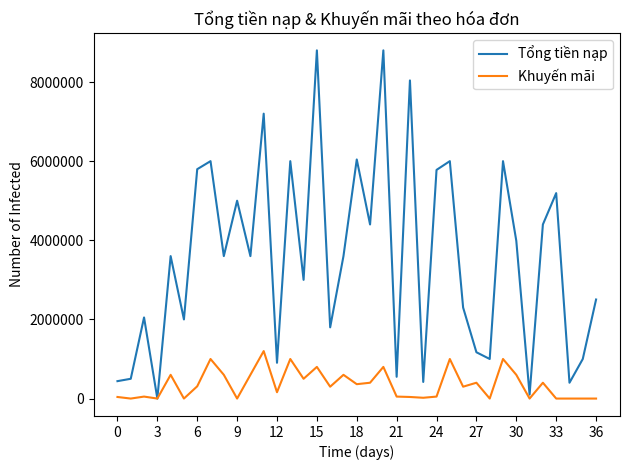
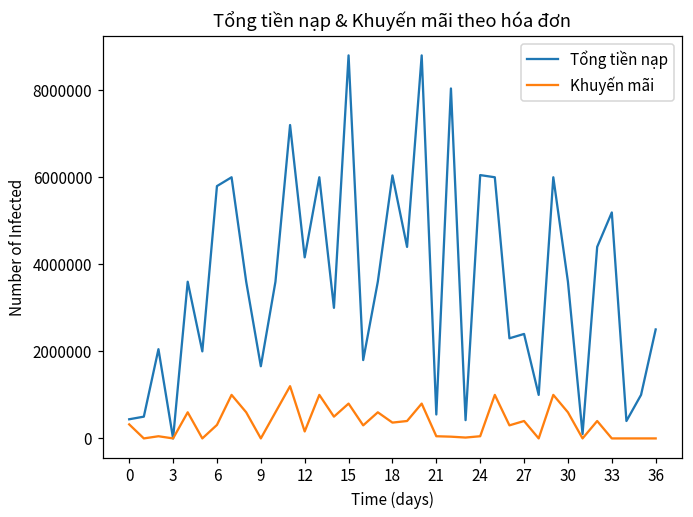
Khuyến mãi, 0: 0 -> 300000
Tổng tiền nạp, 9: 5000000 -> 1700000
Tổng tiền nạp, 12: 900000 -> 4200000
Tổng tiền nạp, 24: 5800000 -> 6100000
Tổng tiền nạp, 27: 1200000 -> 2400000
Tổng tiền nạp, 30: 4000000 -> 3600000
